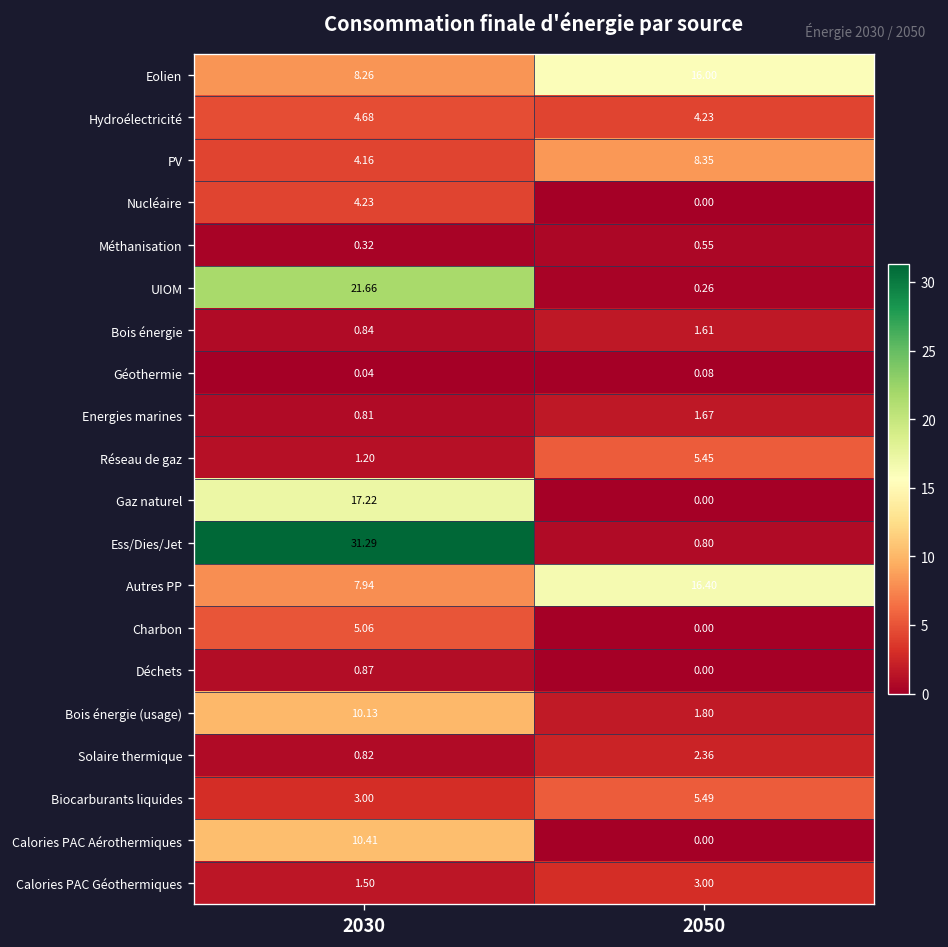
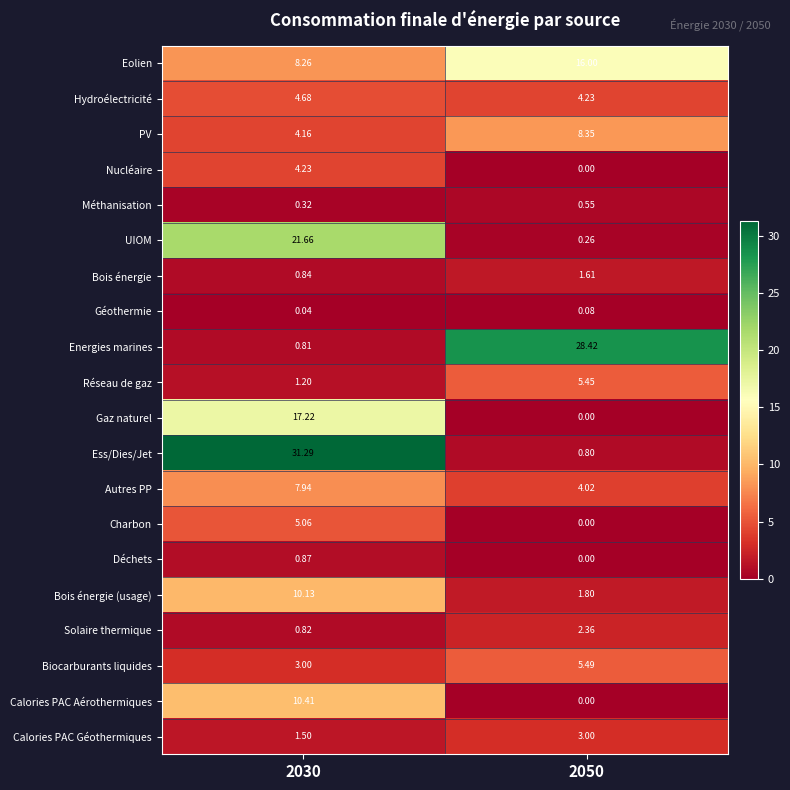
Energies marines, 2050: 1.67 -> 28.42
Autres PP, 2050: 16.40 -> 4.02
